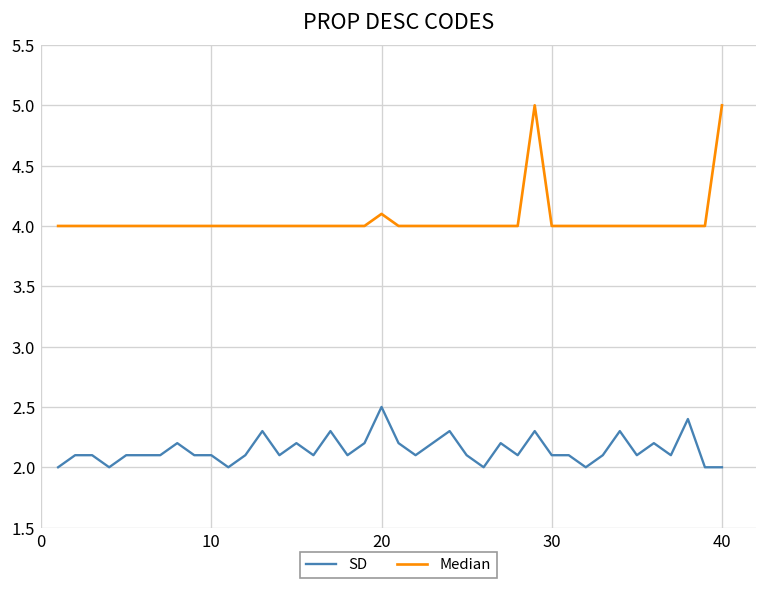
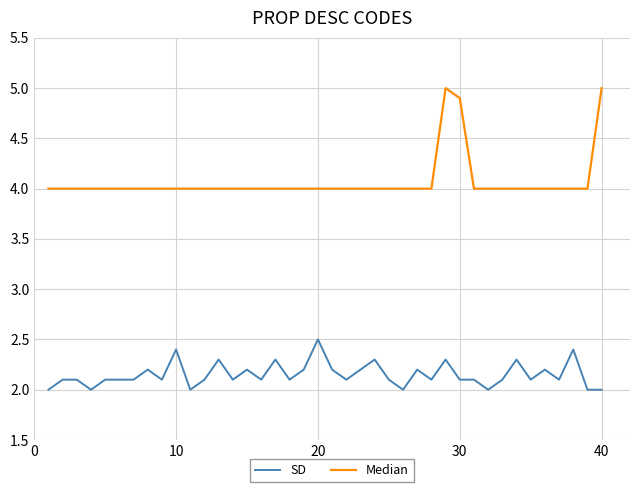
SD, 10: 2.1 -> 2.4
Median, 20: 4.1 -> 4.0
Median, 30: 4.0 -> 4.9
